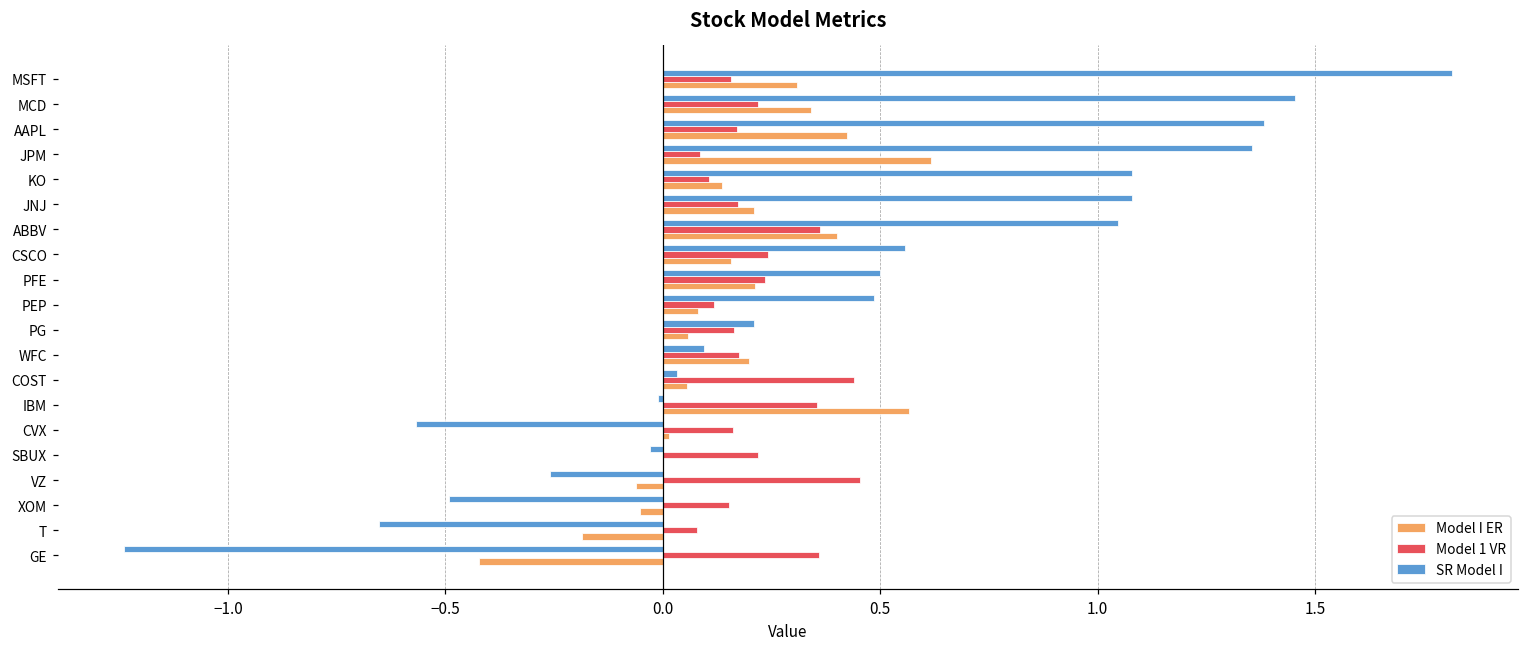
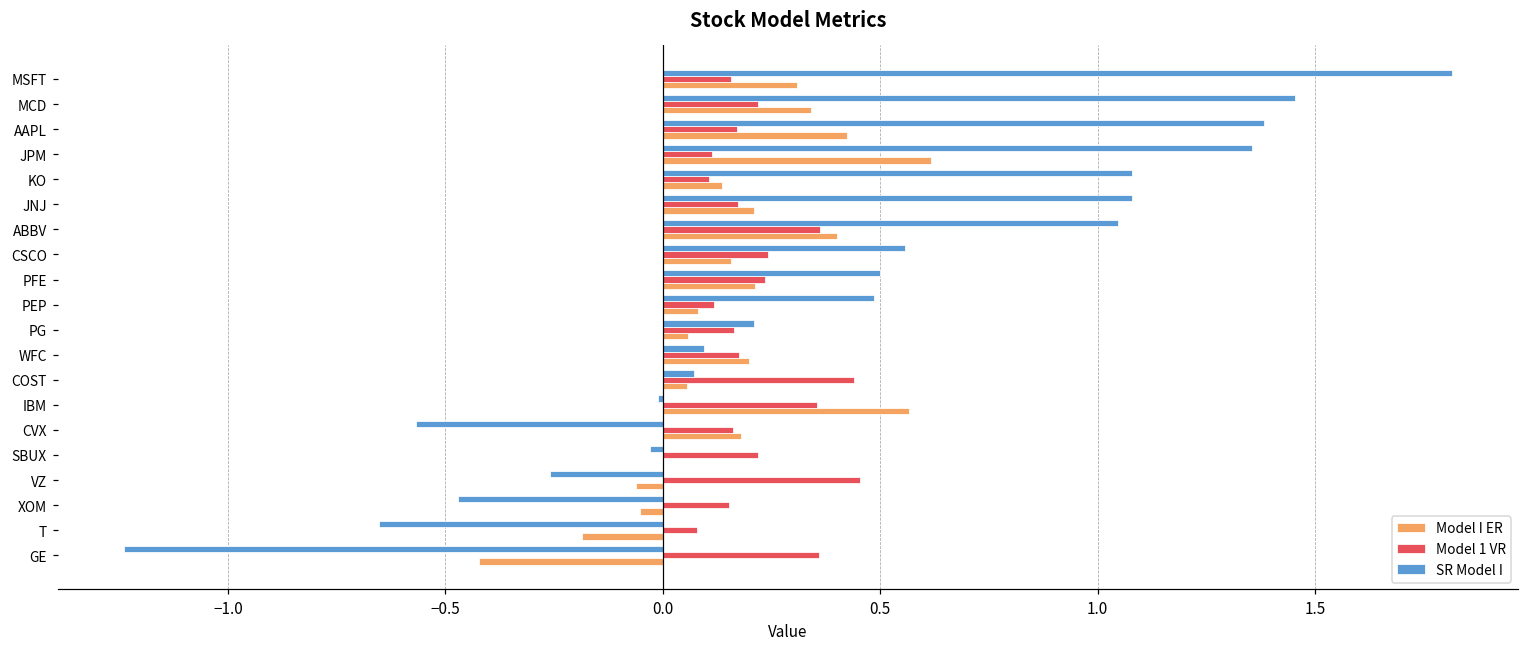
Model 1 VR, JPM: 0.09 -> 0.11
SR Model I, COST: 0.03 -> 0.07
Model I ER, CVX: 0.01 -> 0.18
SR Model I, XOM: -0.49 -> -0.47
